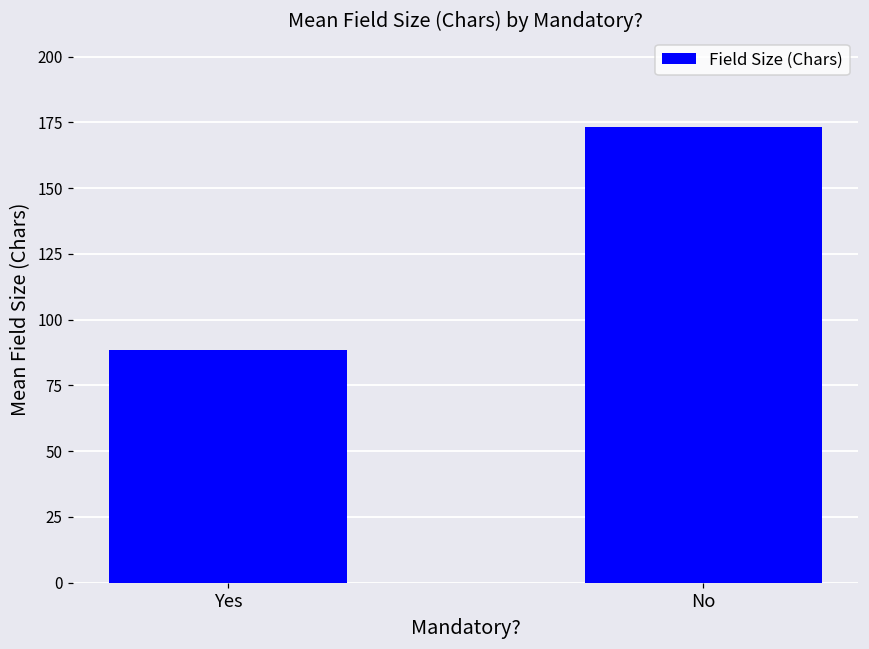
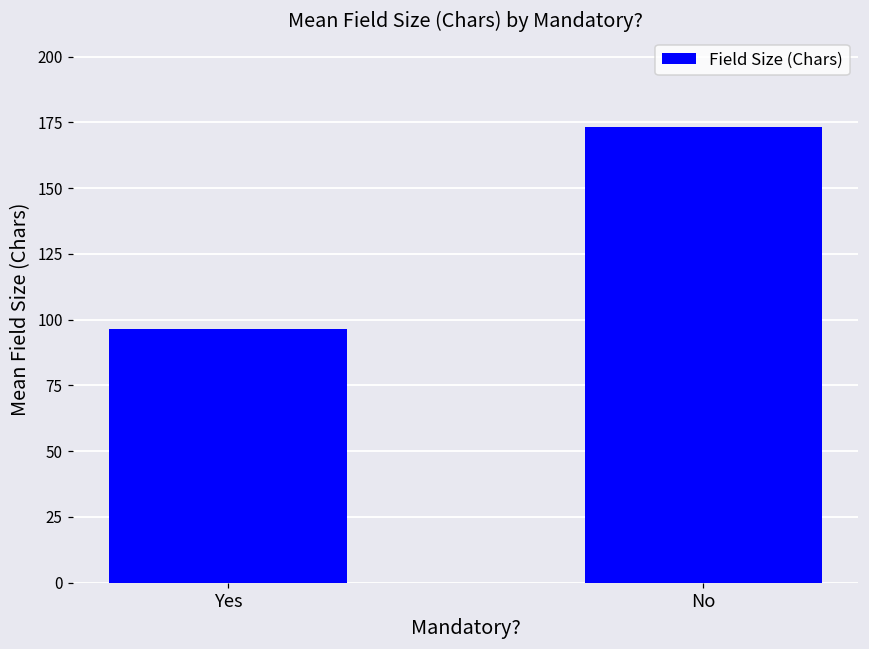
Yes: 89 -> 96
